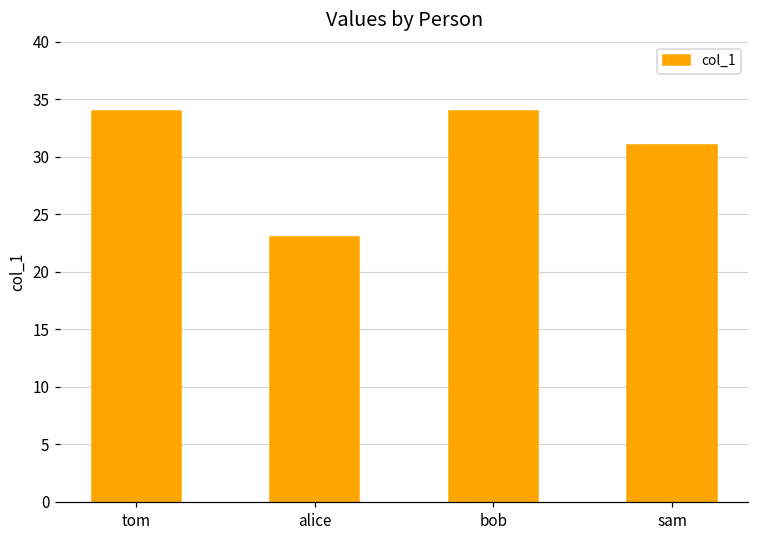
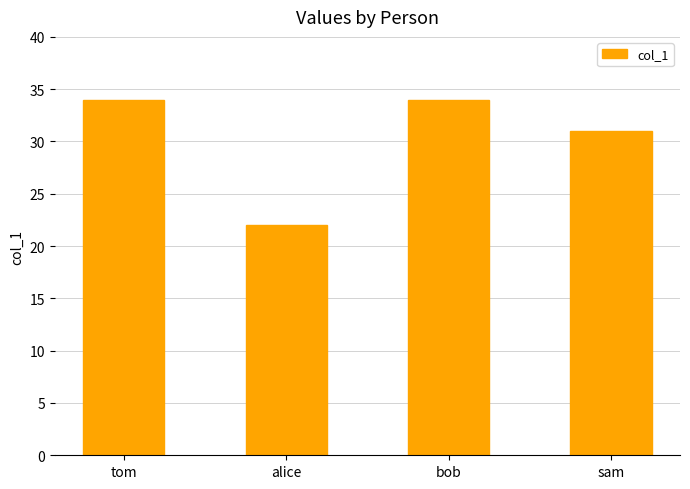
alice: 23 -> 22
